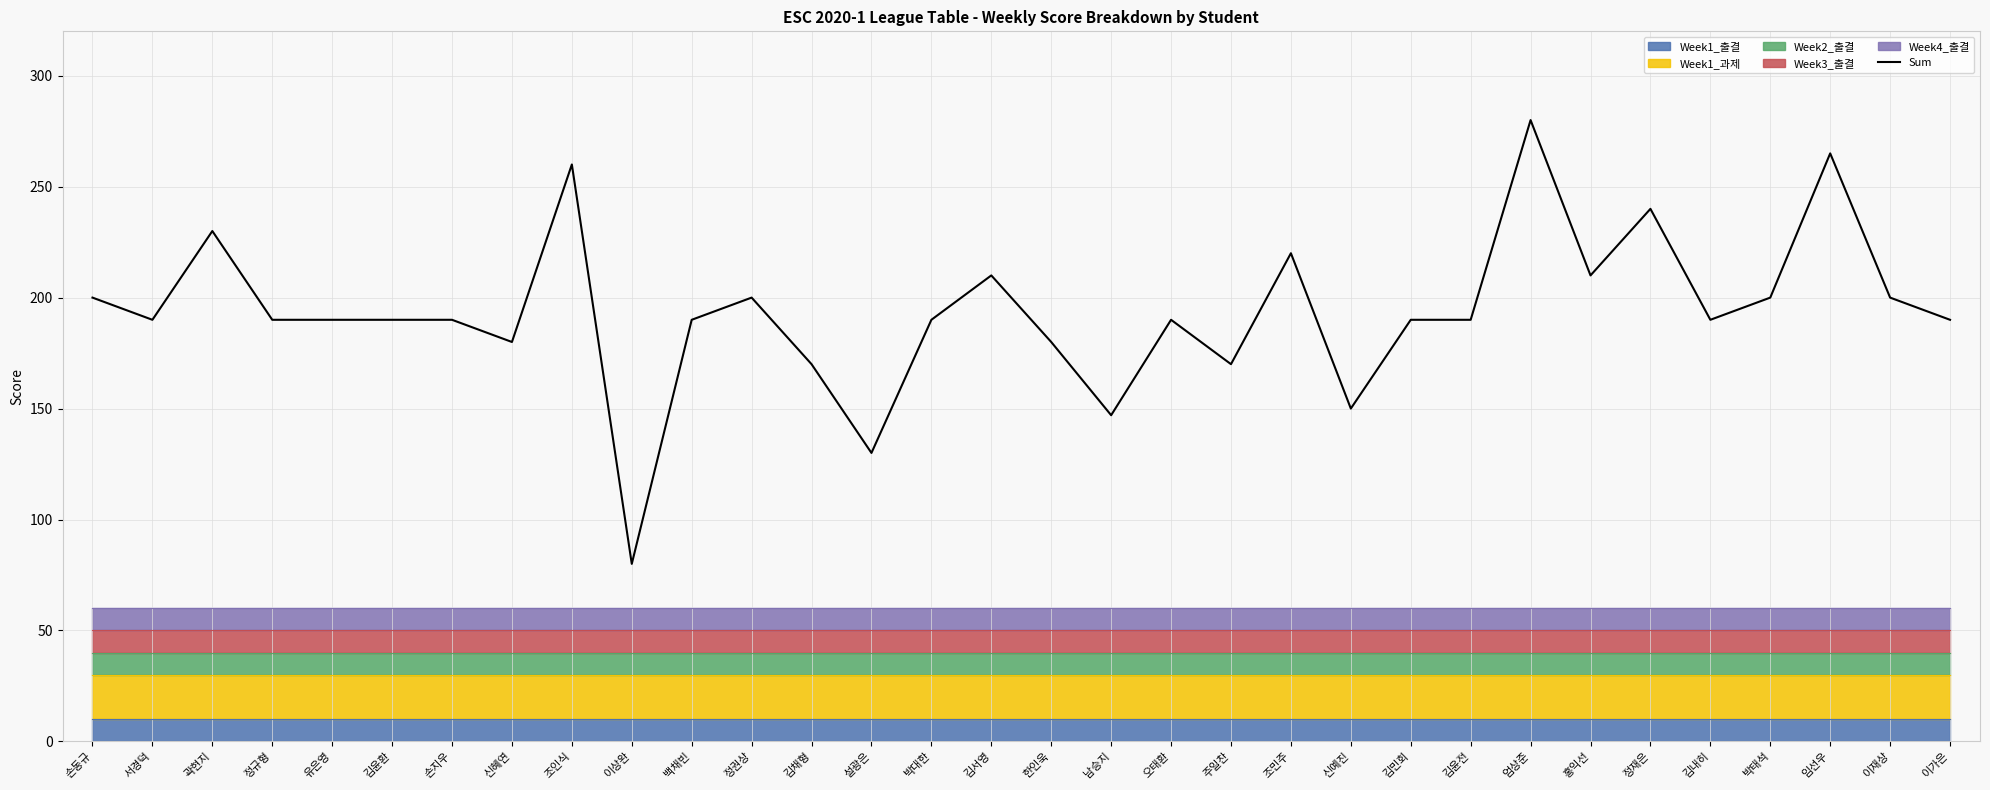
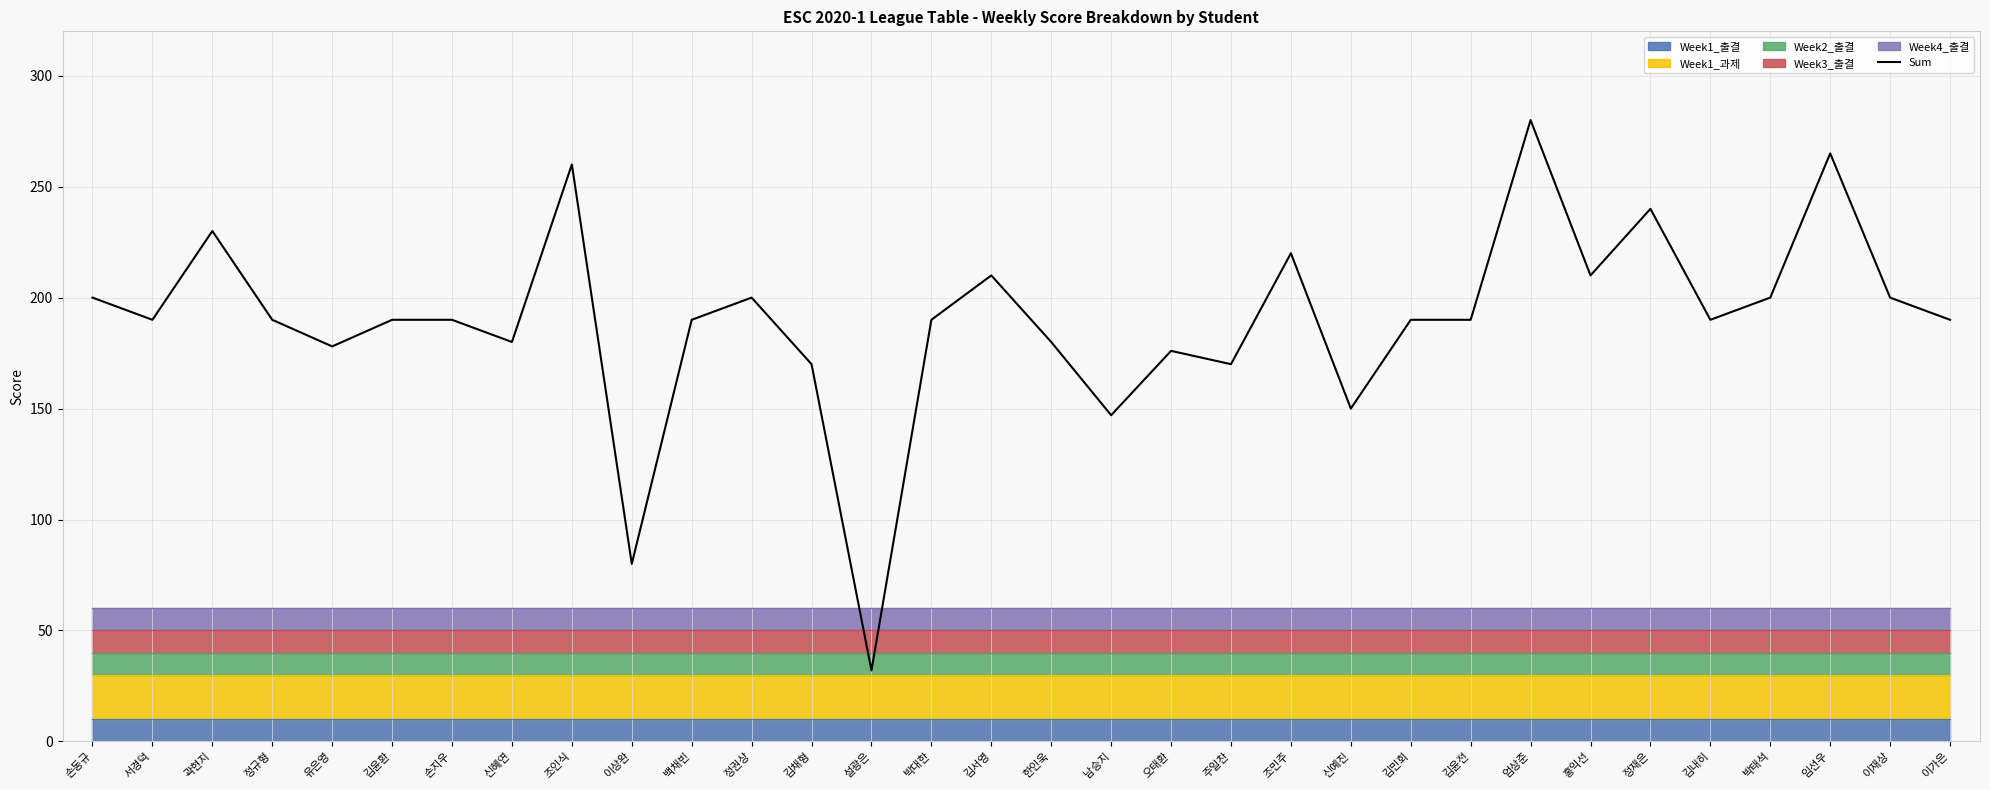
Sum, 유은영: 190 -> 178
Sum, 설광은: 130 -> 32
Sum, 오태환: 190 -> 176
